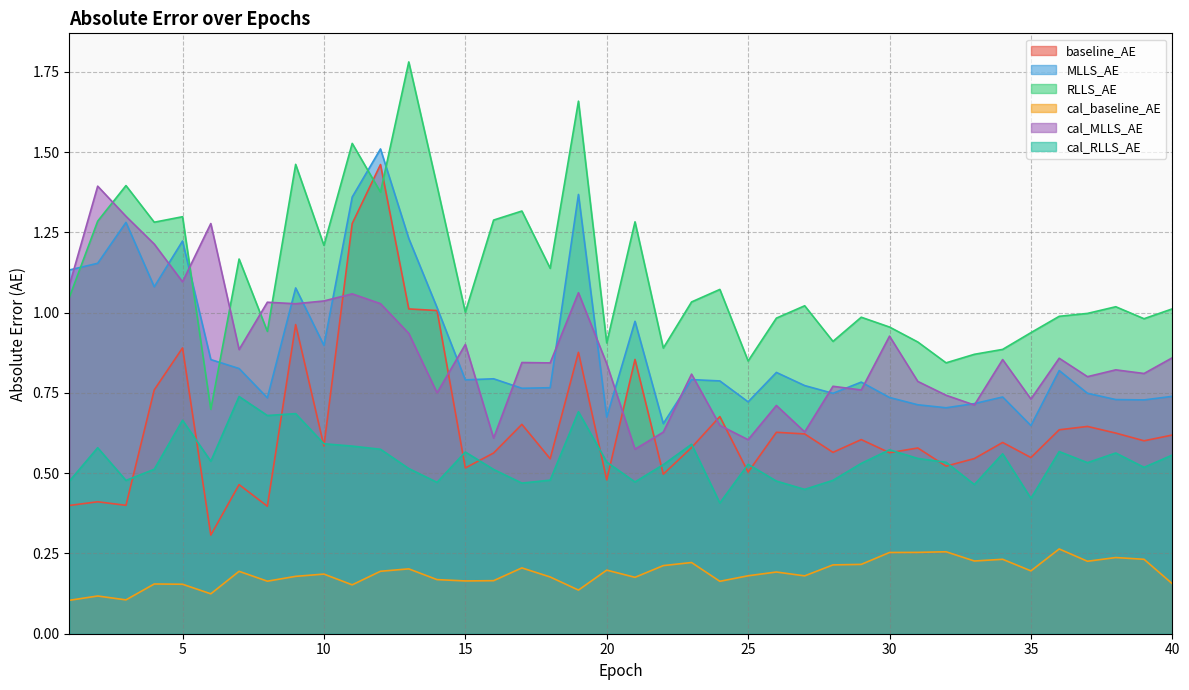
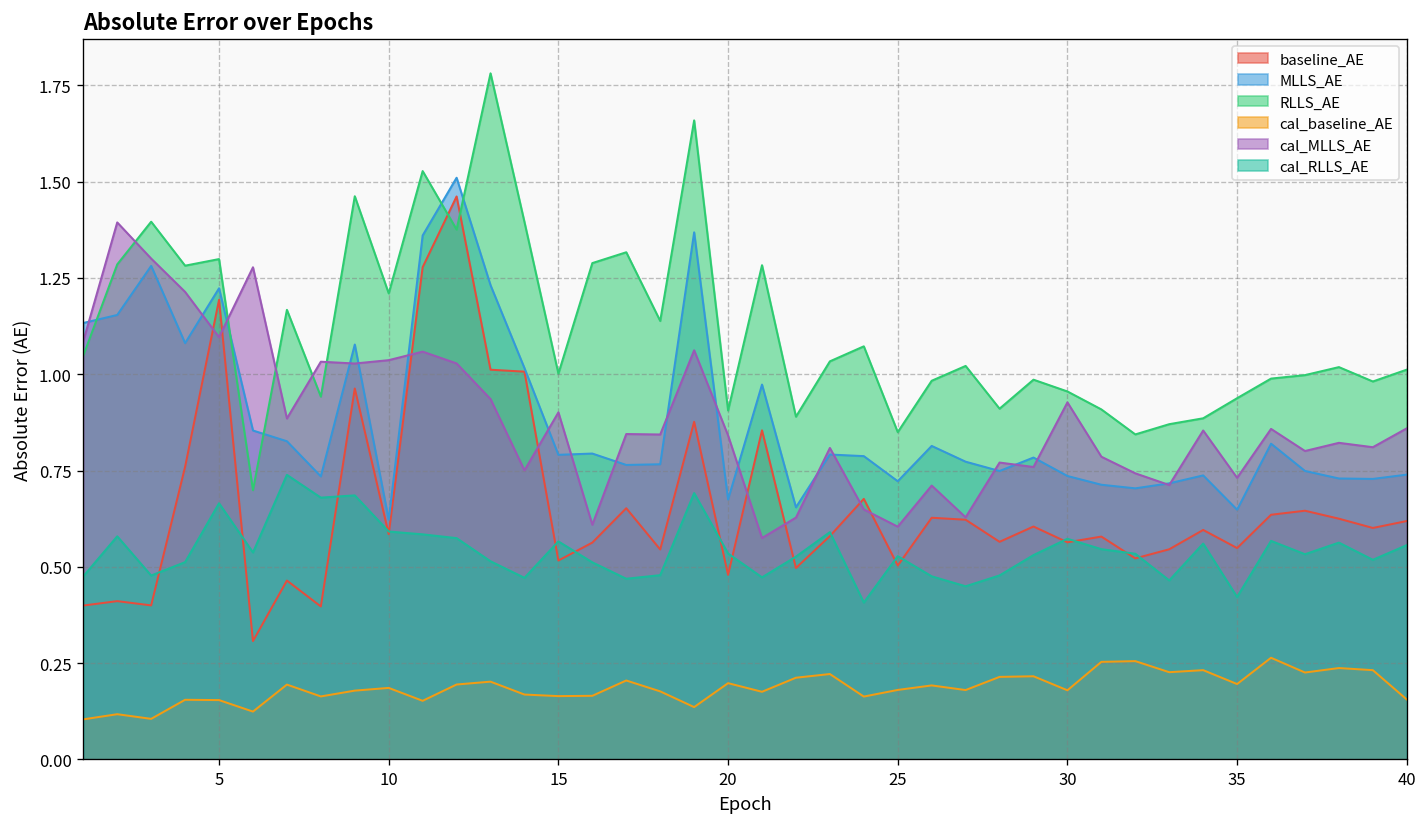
baseline_AE, 5: 0.89 -> 1.19
MLLS_AE, 10: 0.90 -> 0.62
cal_baseline_AE, 30: 0.25 -> 0.18
